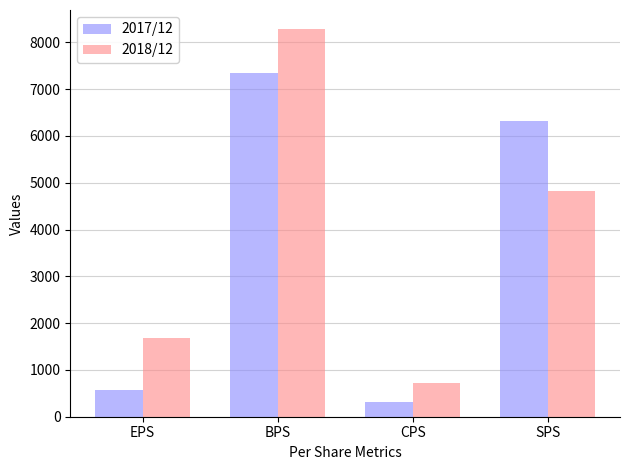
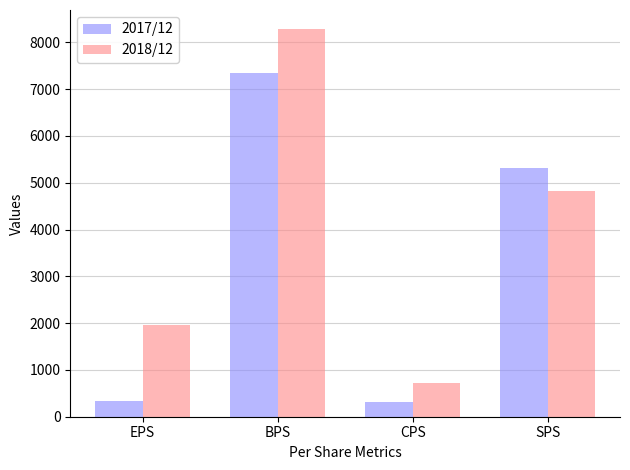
2017/12, EPS: 600 -> 300
2018/12, EPS: 1700 -> 2000
2017/12, SPS: 6300 -> 5300
